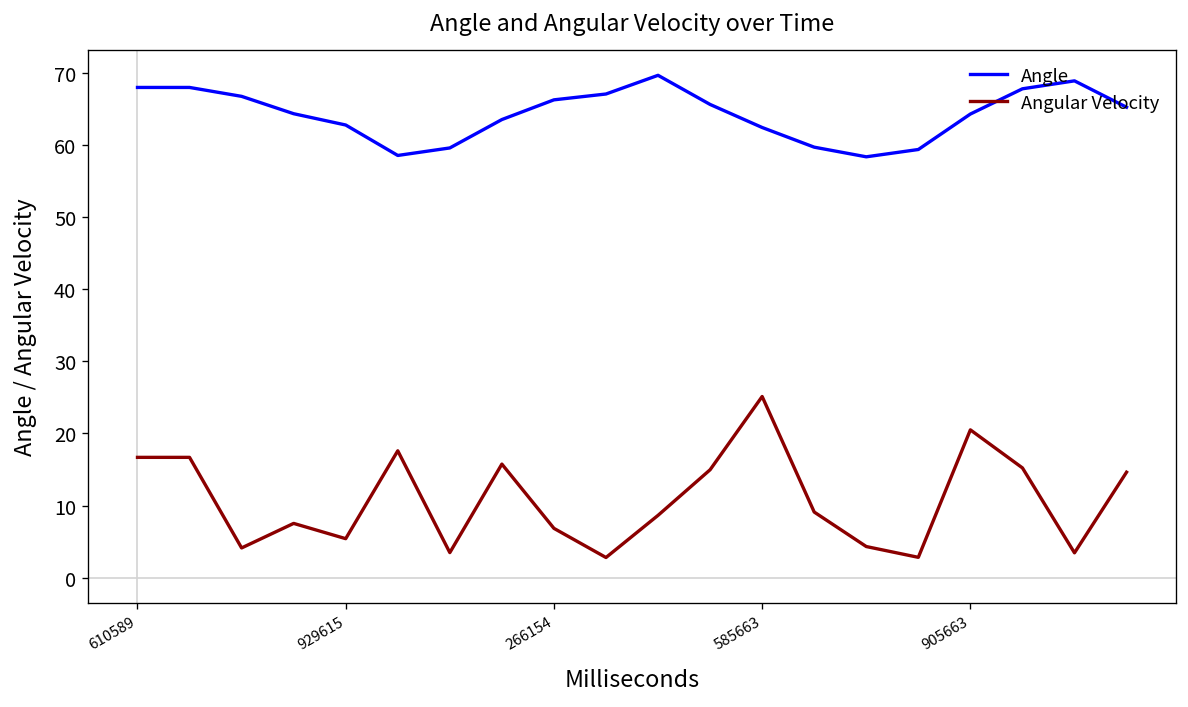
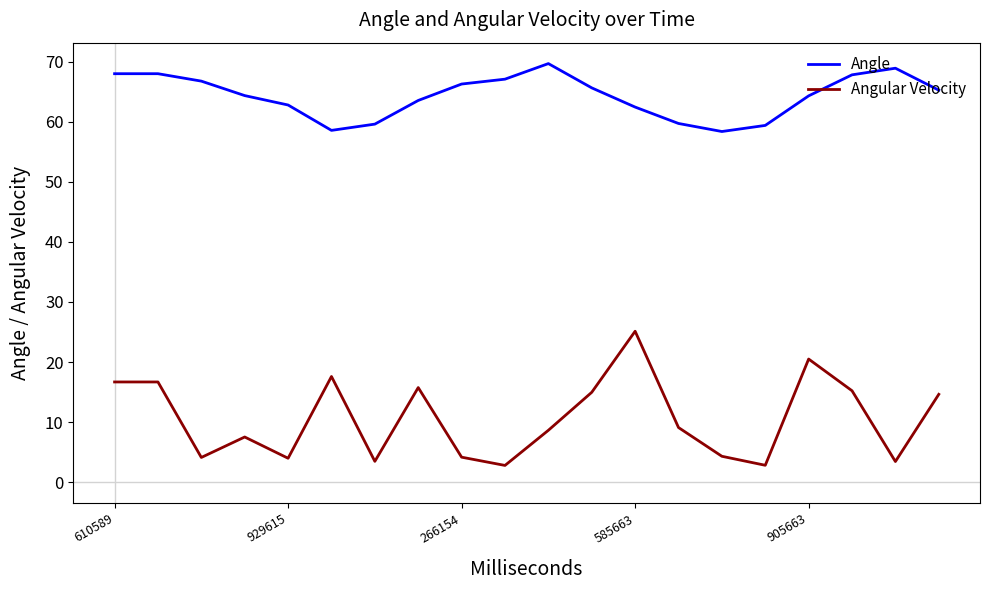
Angular Velocity, 929615: 5 -> 4
Angular Velocity, 266154: 7 -> 4
